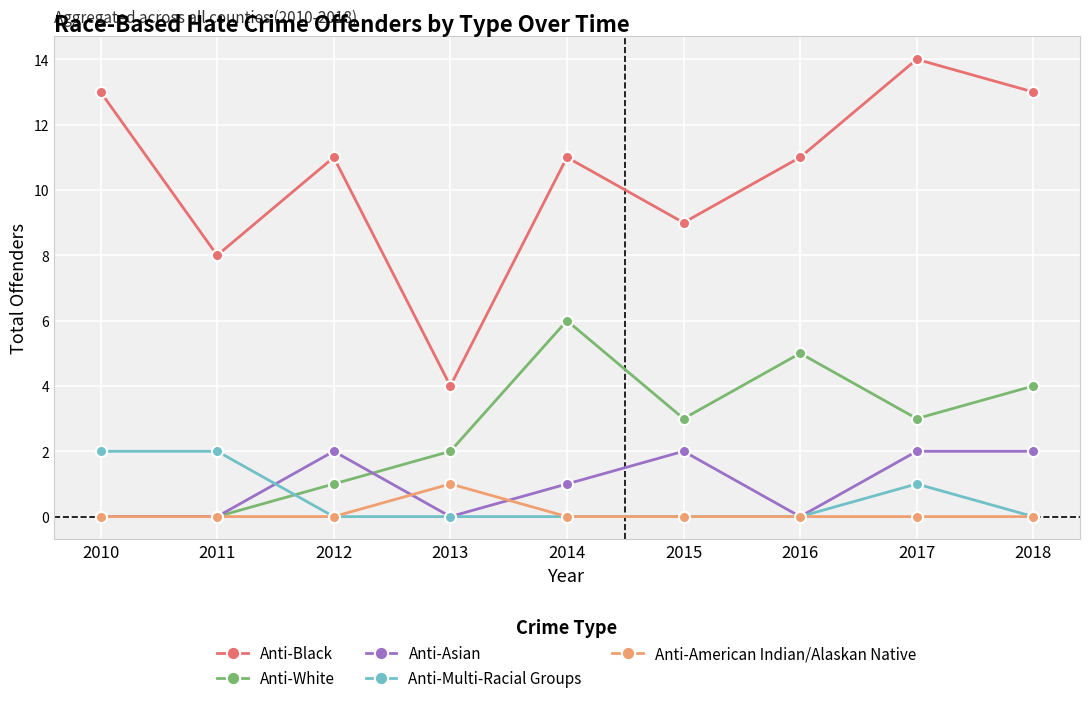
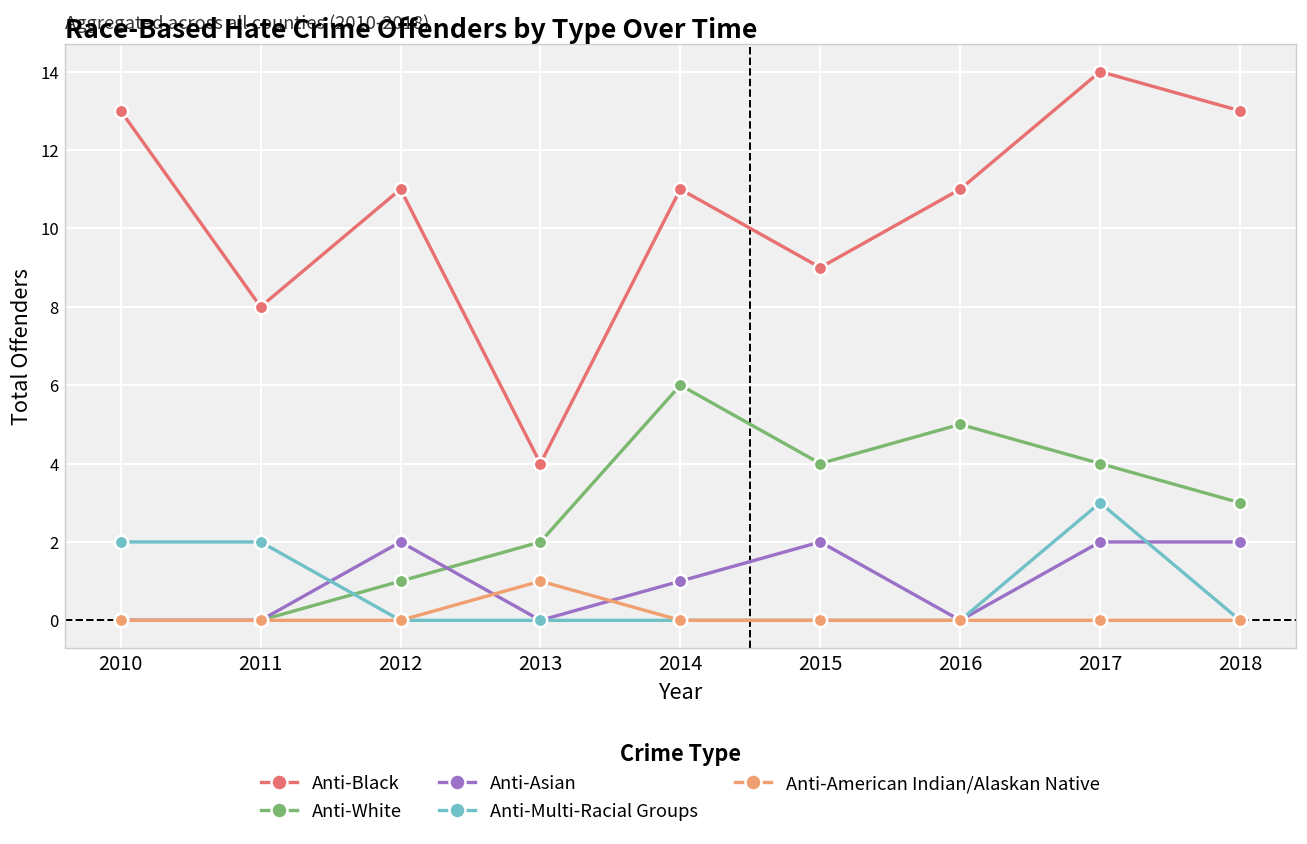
Anti-White, 2015: 3 -> 4
Anti-White, 2017: 3 -> 4
Anti-Multi-Racial Groups, 2017: 1 -> 3
Anti-White, 2018: 4 -> 3
